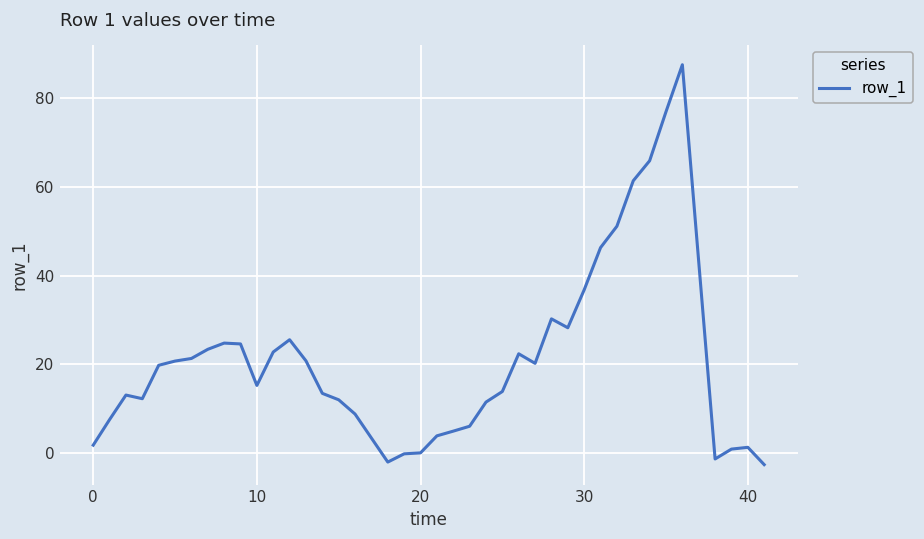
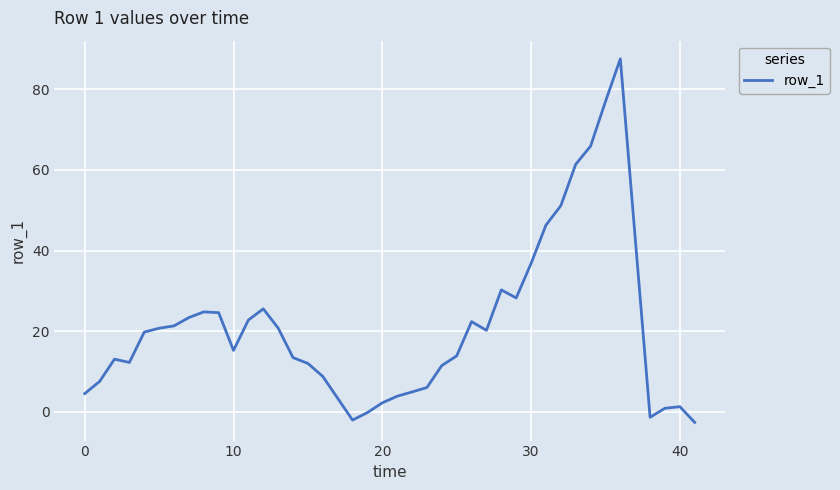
0: 2 -> 5
20: 0 -> 2
